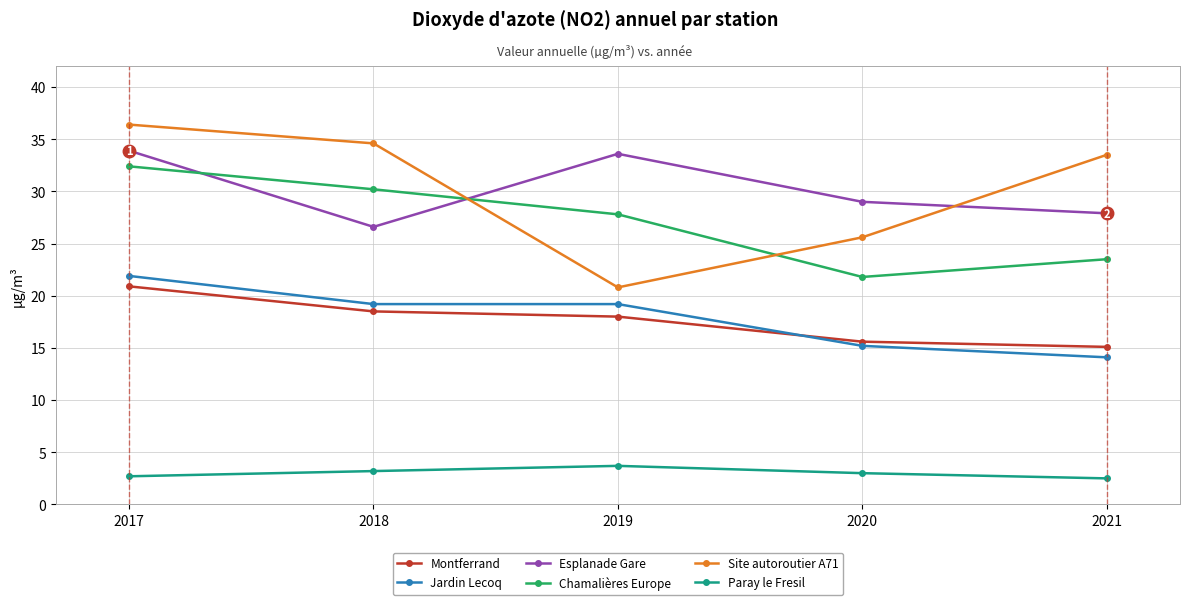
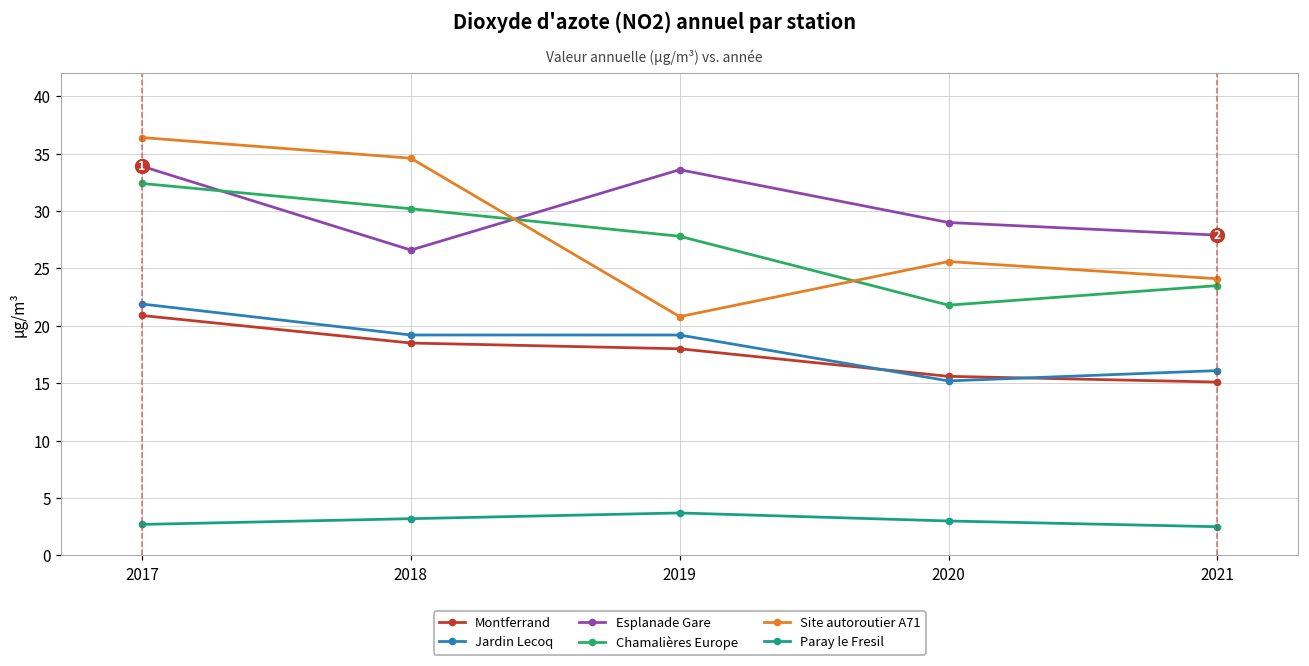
Jardin Lecoq, 2021: 14.1 -> 16.1
Site autoroutier A71, 2021: 33.5 -> 24.1
